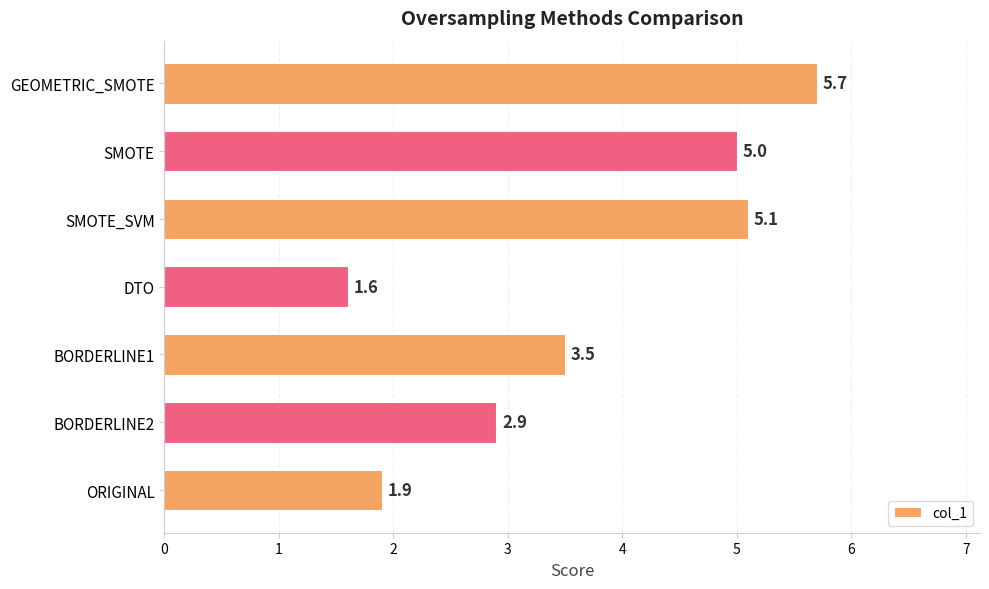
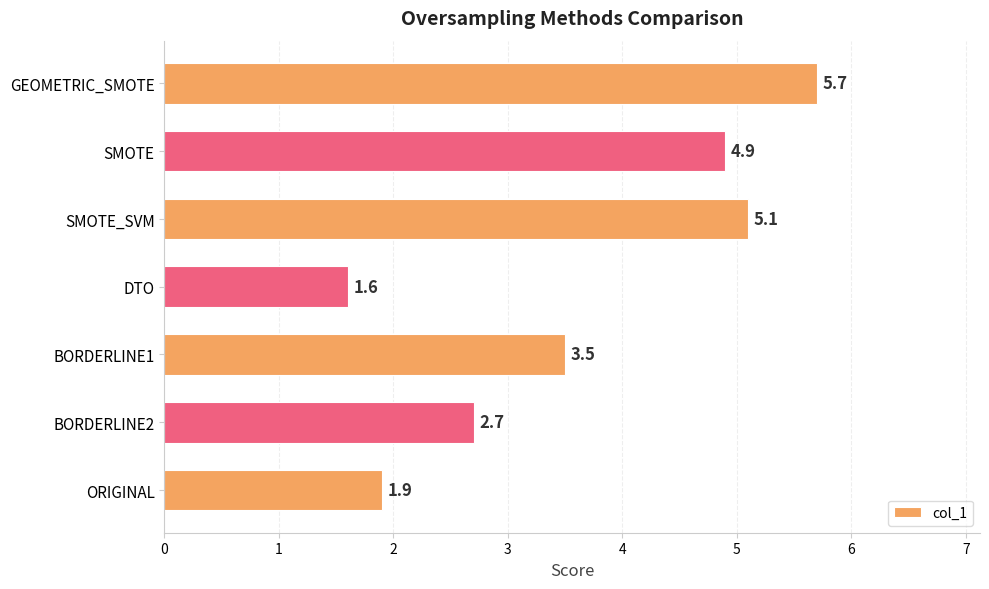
SMOTE: 5.0 -> 4.9
BORDERLINE2: 2.9 -> 2.7
